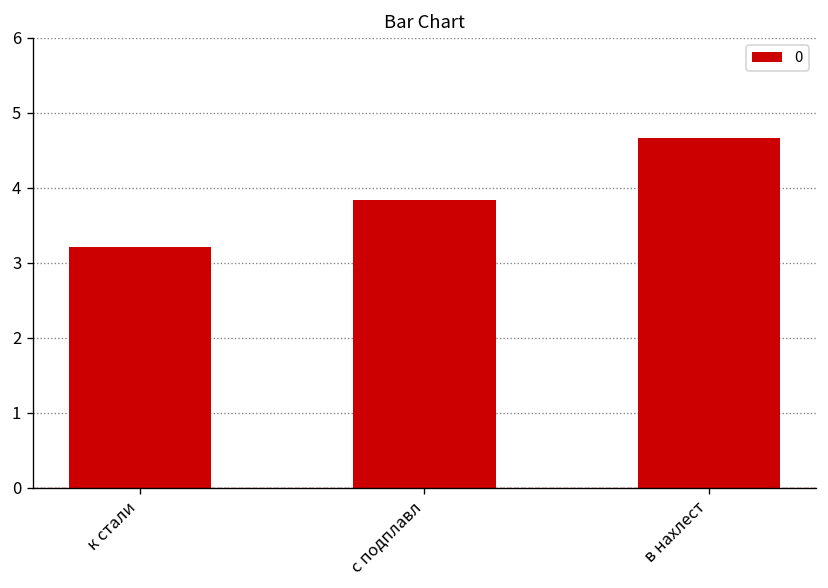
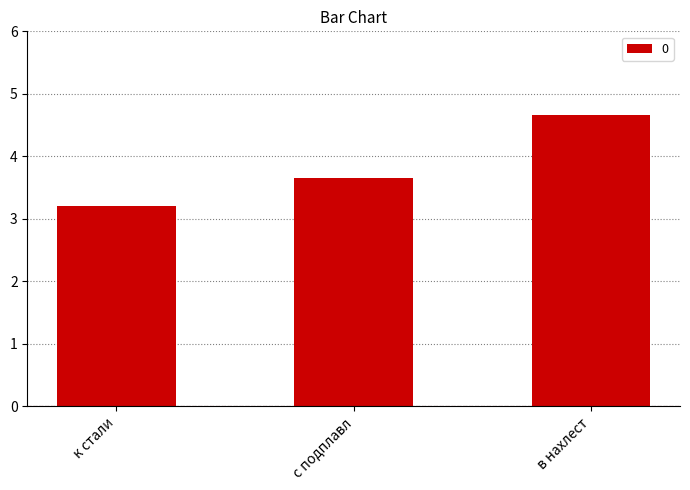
с подплавл: 3.8 -> 3.7
